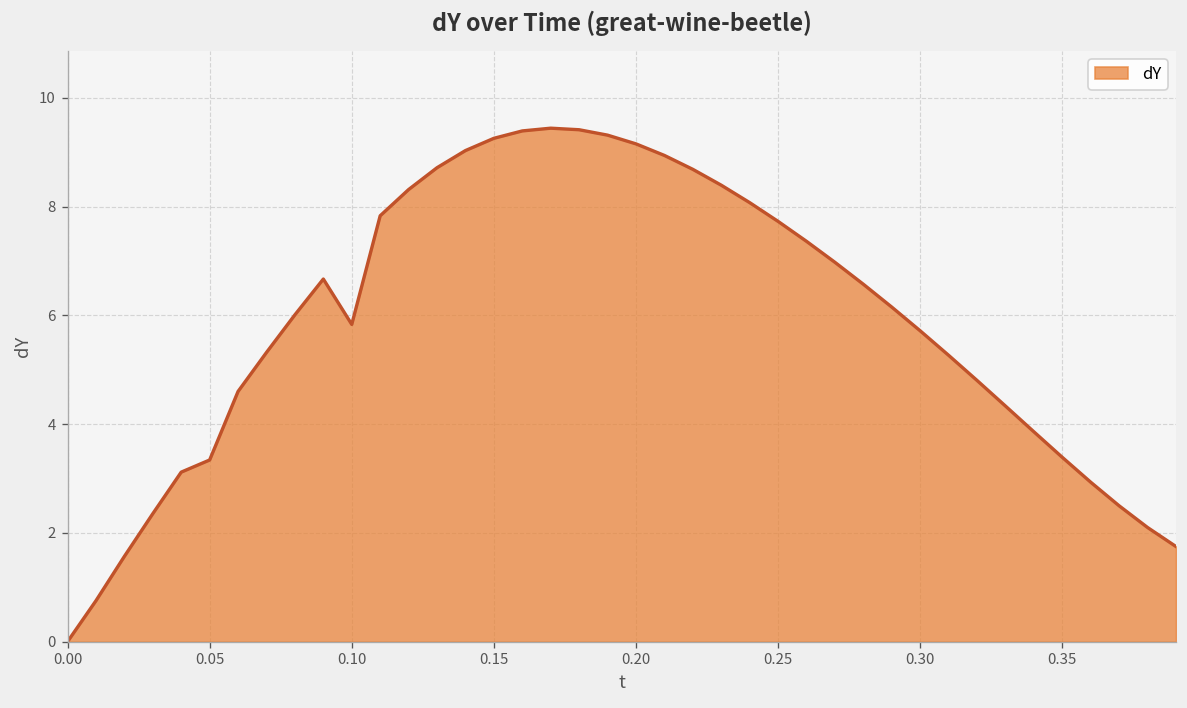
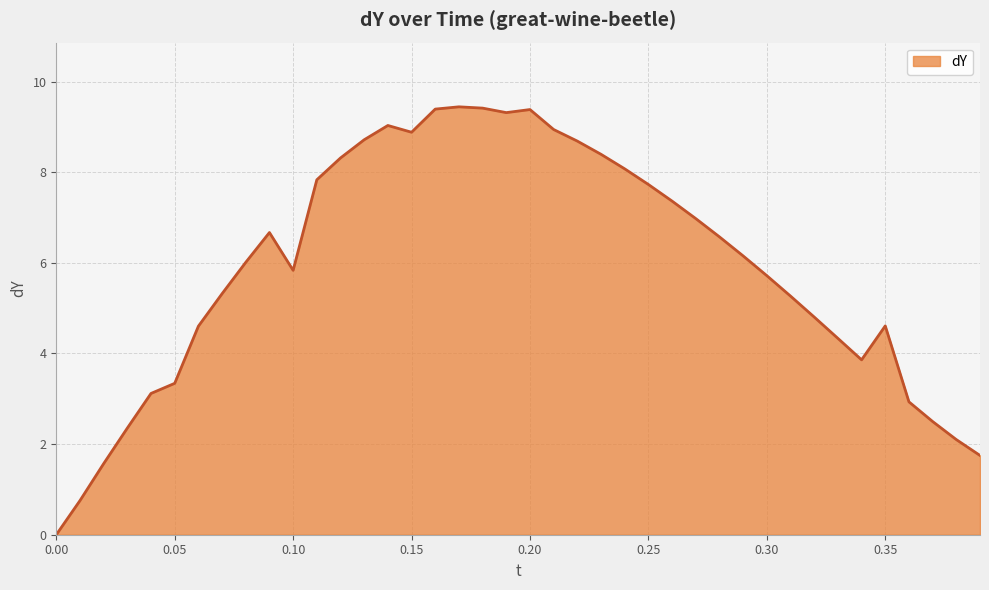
0.15: 9.3 -> 8.9
0.20: 9.2 -> 9.4
0.35: 3.4 -> 4.6
